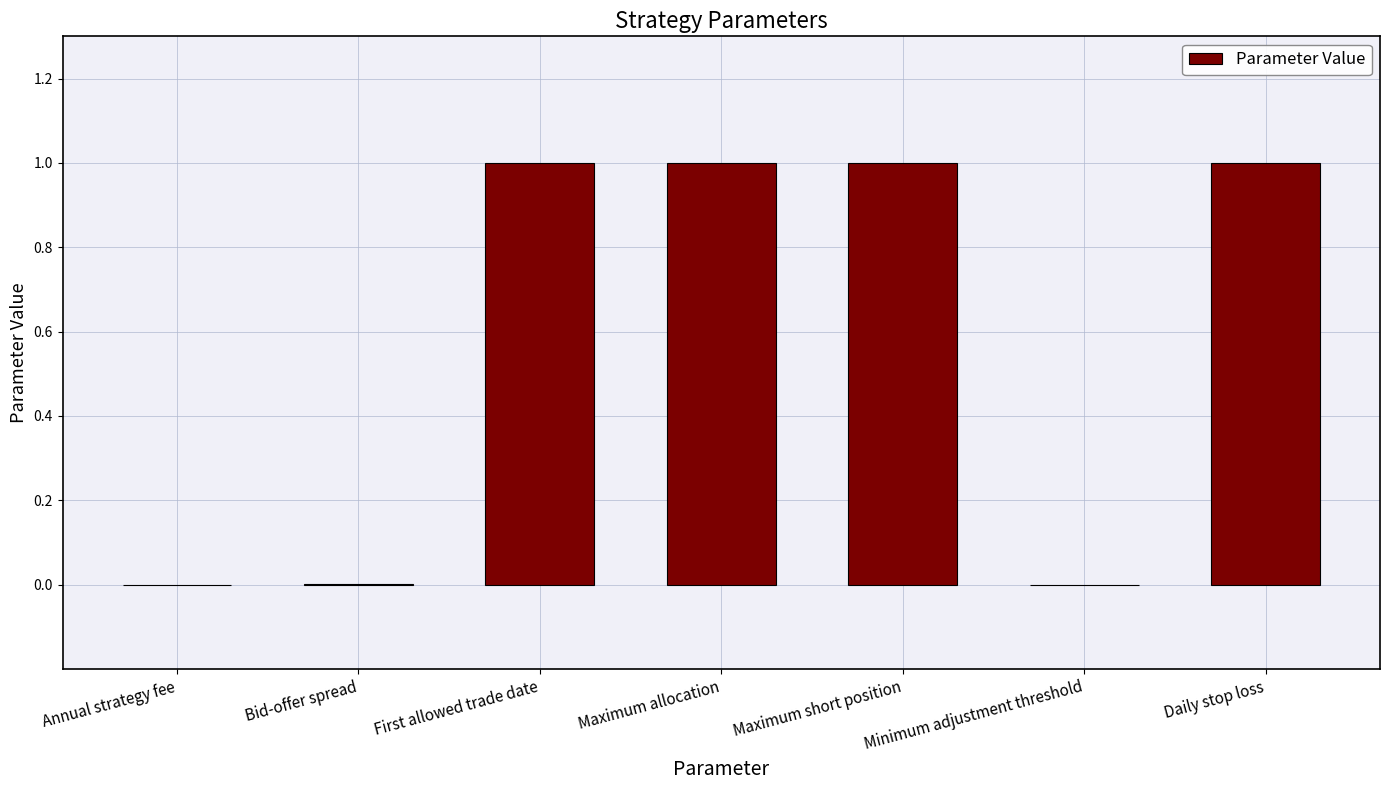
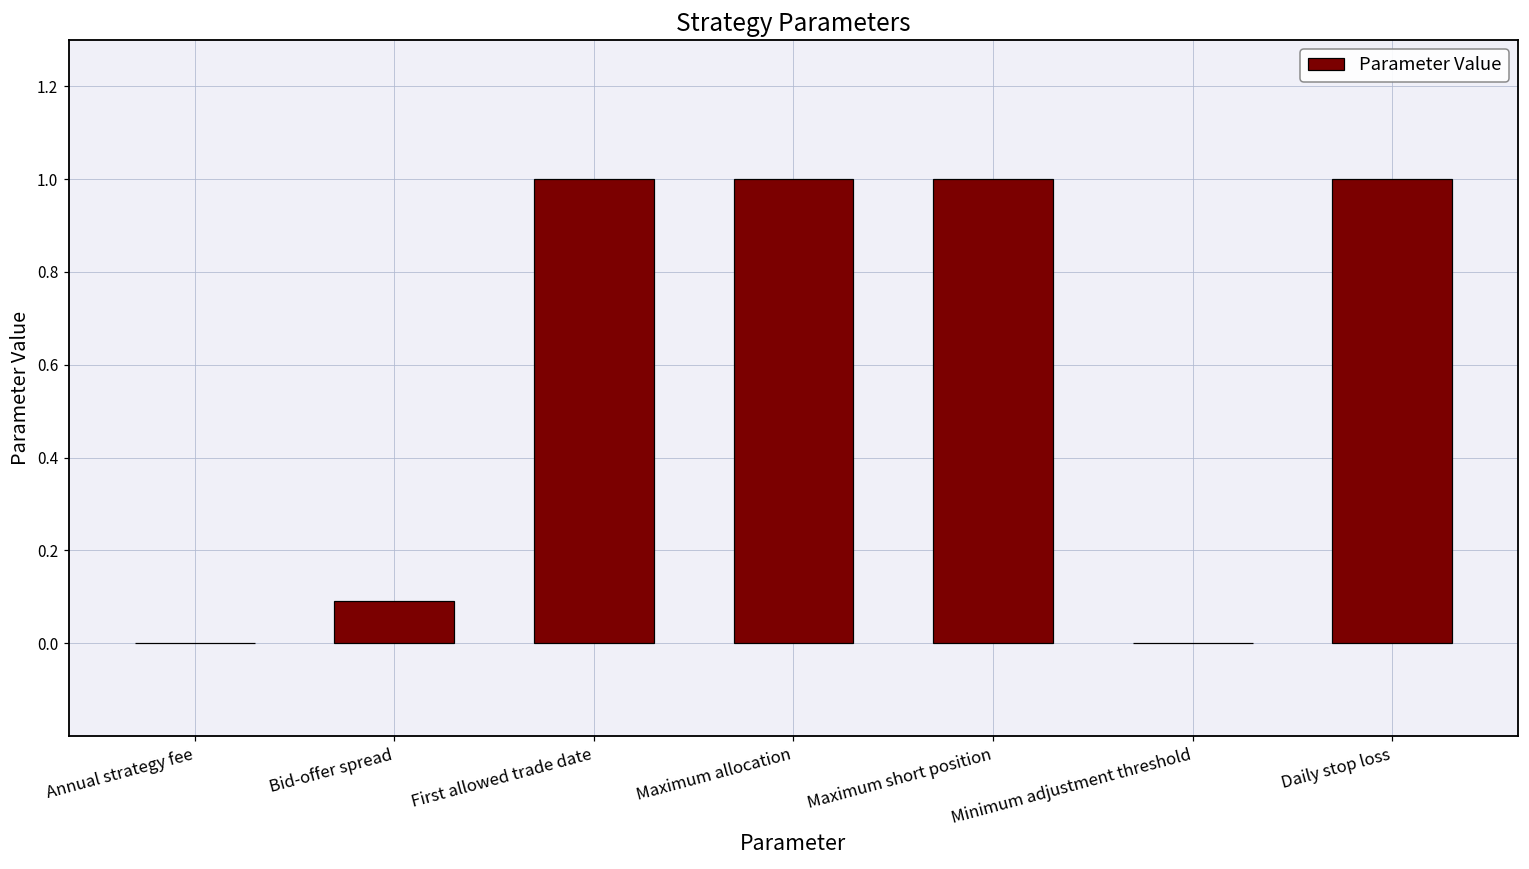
Bid-offer spread: 0.00 -> 0.09
